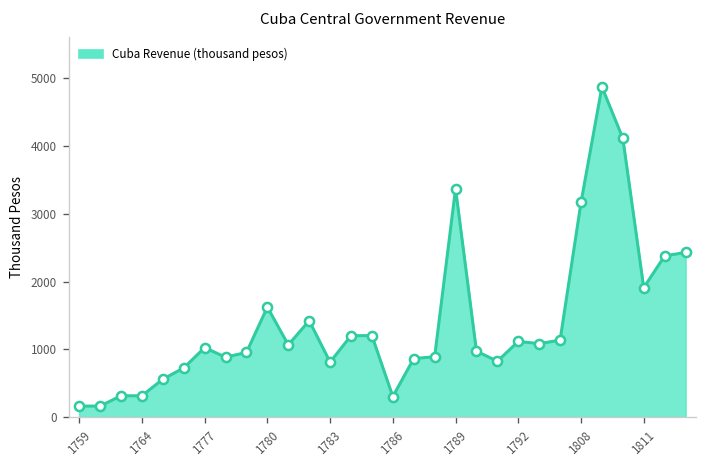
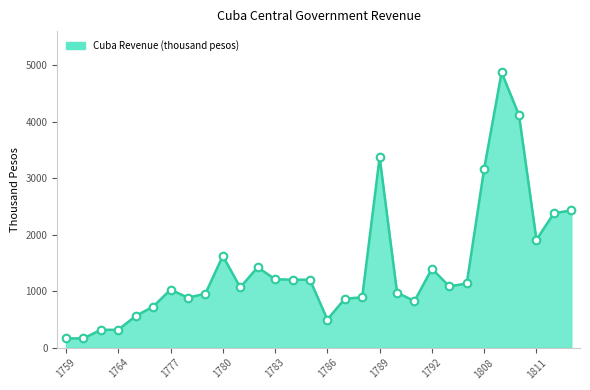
1783: 800 -> 1200
1786: 300 -> 500
1792: 1100 -> 1400
